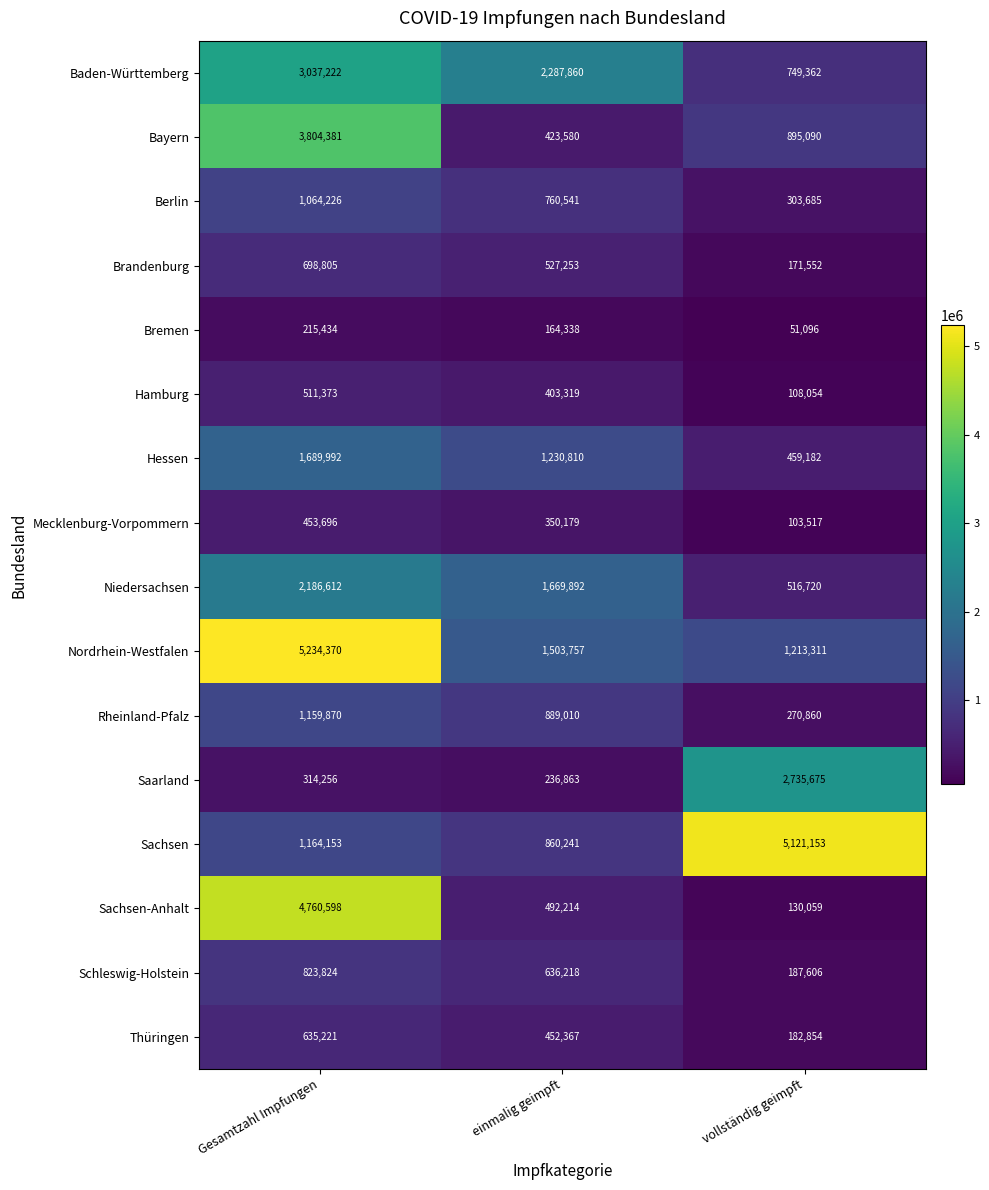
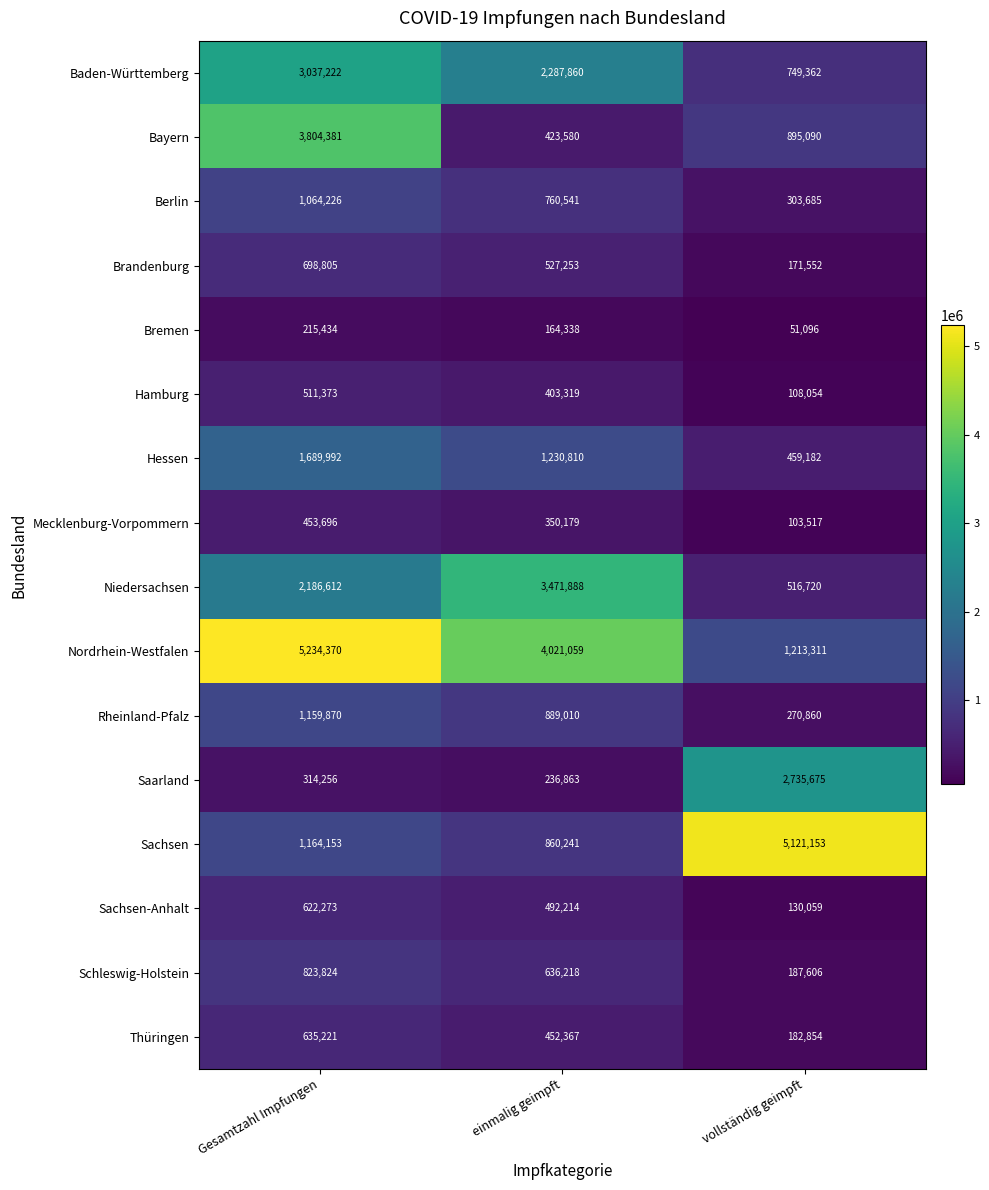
Niedersachsen, einmalig geimpft: 1,669,892 -> 3,471,888
Nordrhein-Westfalen, einmalig geimpft: 1,503,757 -> 4,021,059
Sachsen-Anhalt, Gesamtzahl Impfungen: 4,760,598 -> 622,273
